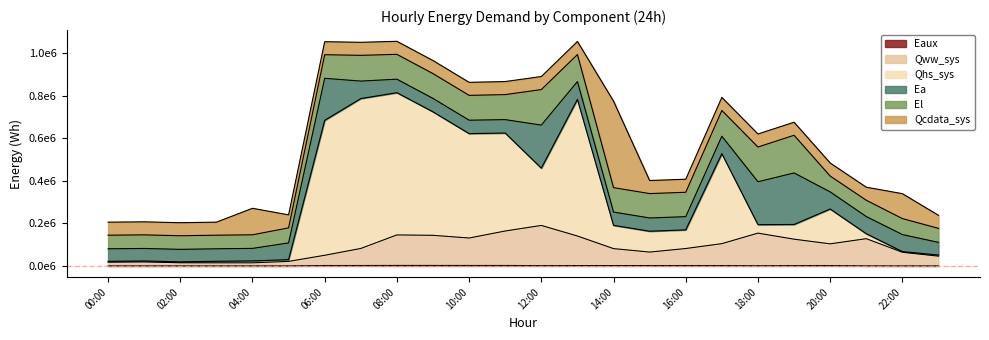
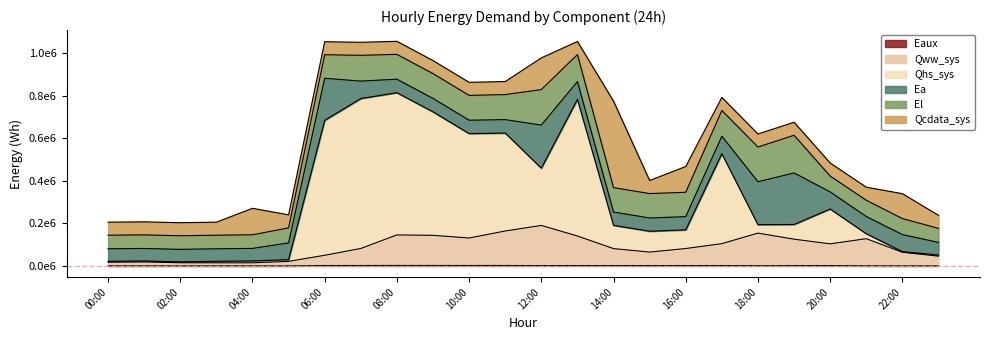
Qcdata_sys, 12:00: 60000 -> 150000
Qcdata_sys, 16:00: 60000 -> 120000
